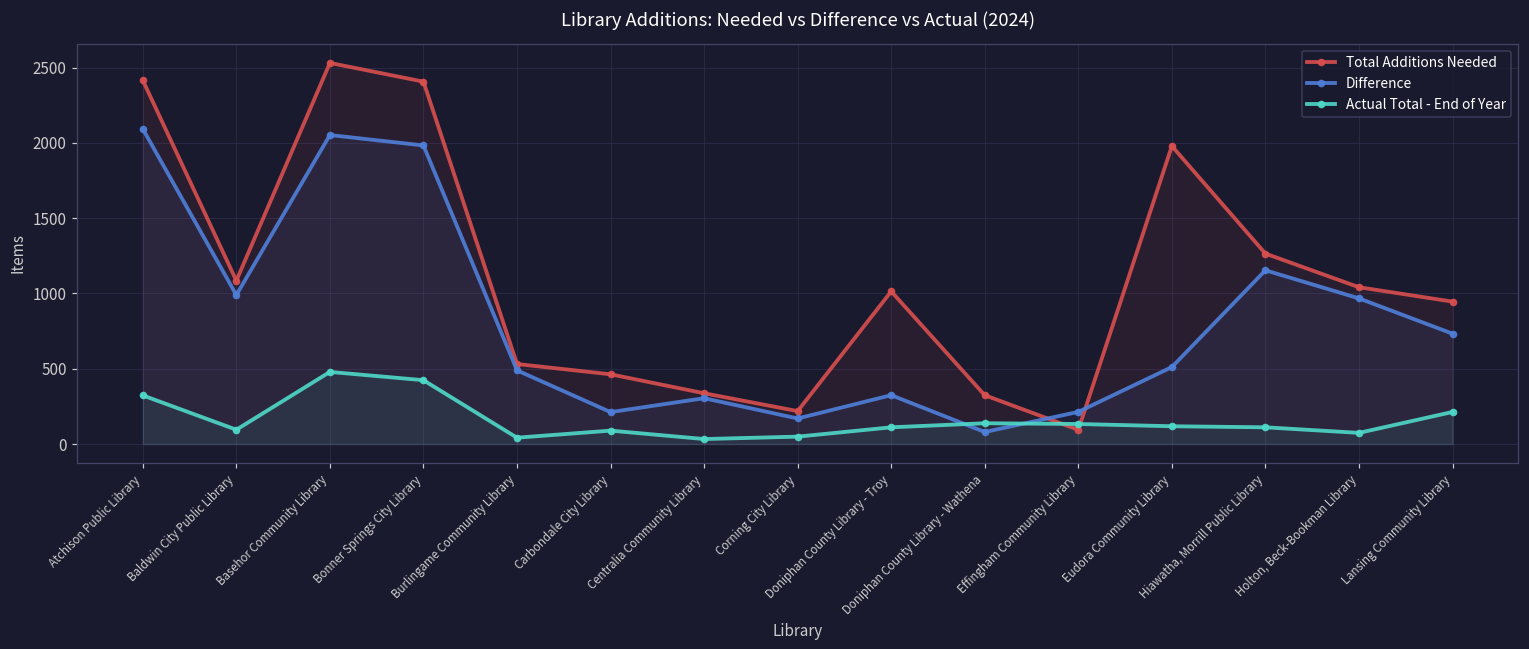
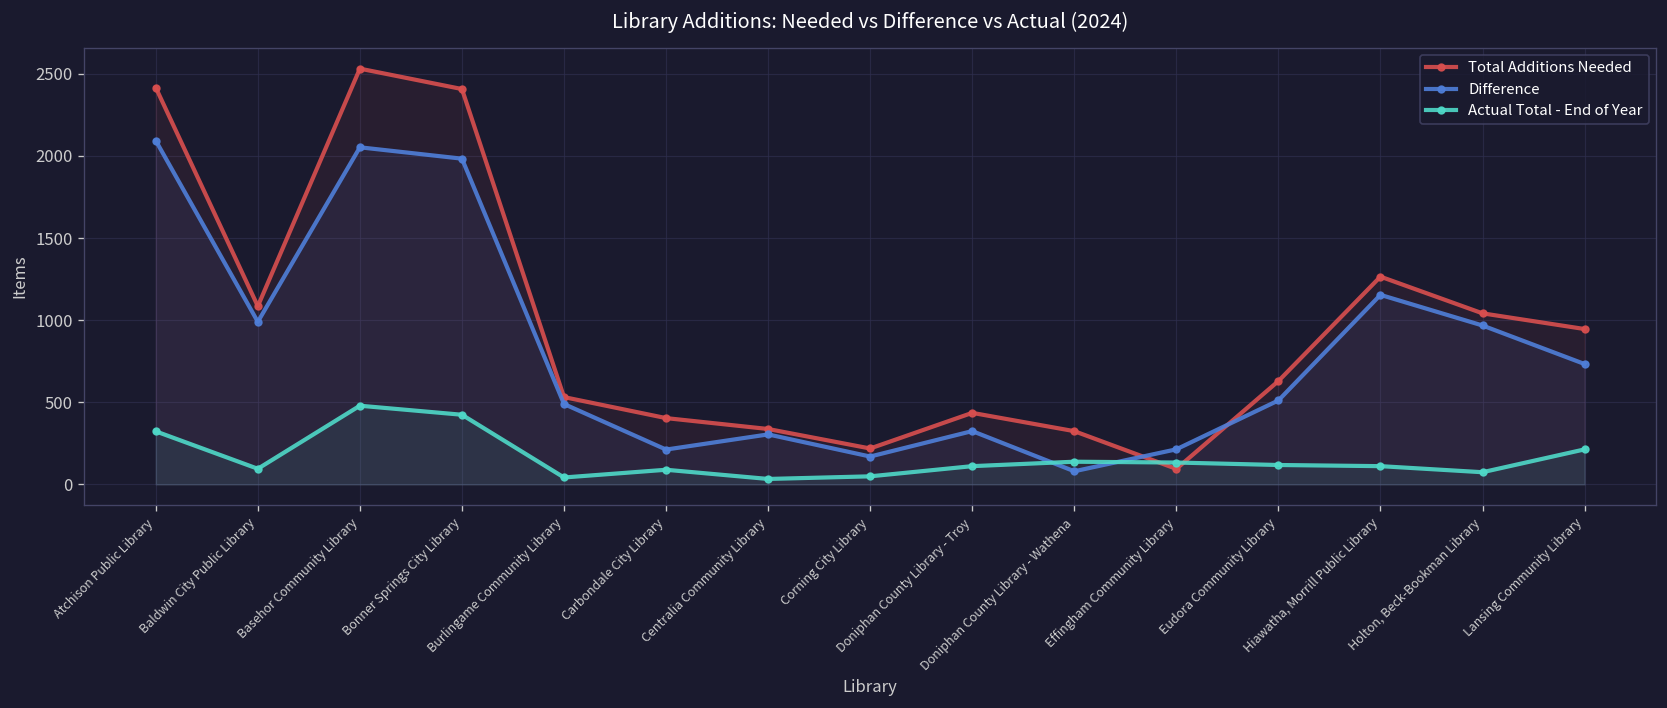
Total Additions Needed, Carbondale City Library: 460 -> 400
Total Additions Needed, Doniphan County Library - Troy: 1010 -> 440
Total Additions Needed, Eudora Community Library: 1980 -> 630
